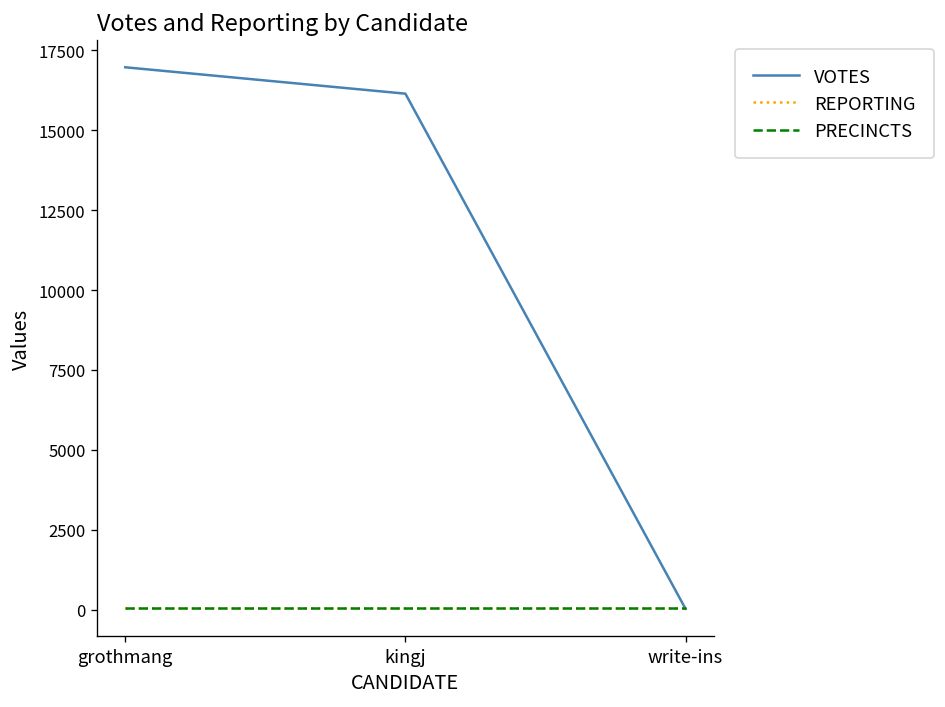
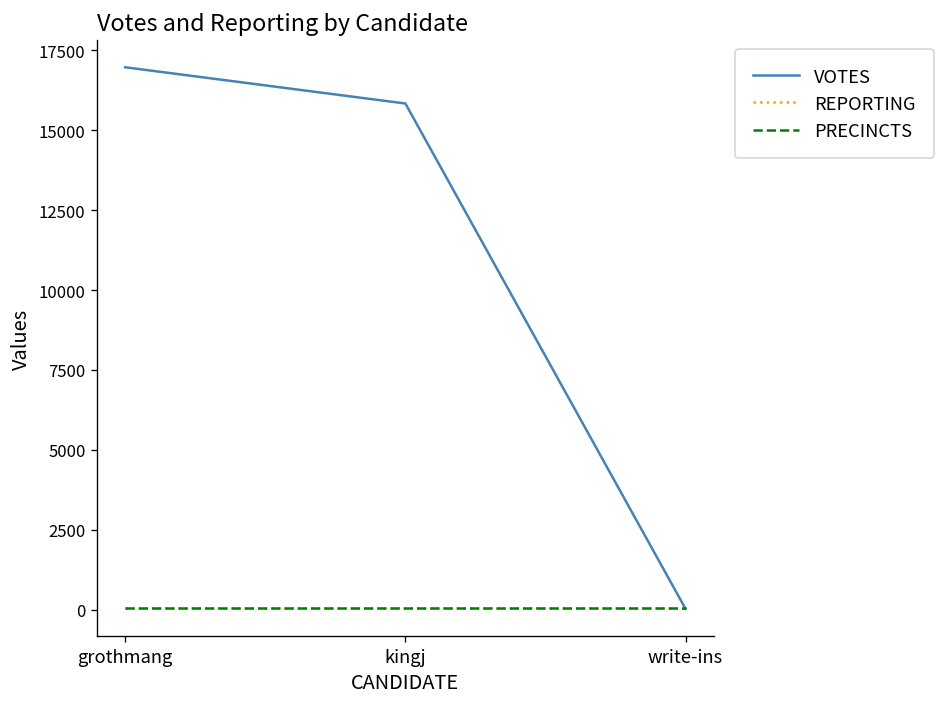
VOTES, kingj: 16100 -> 15800
